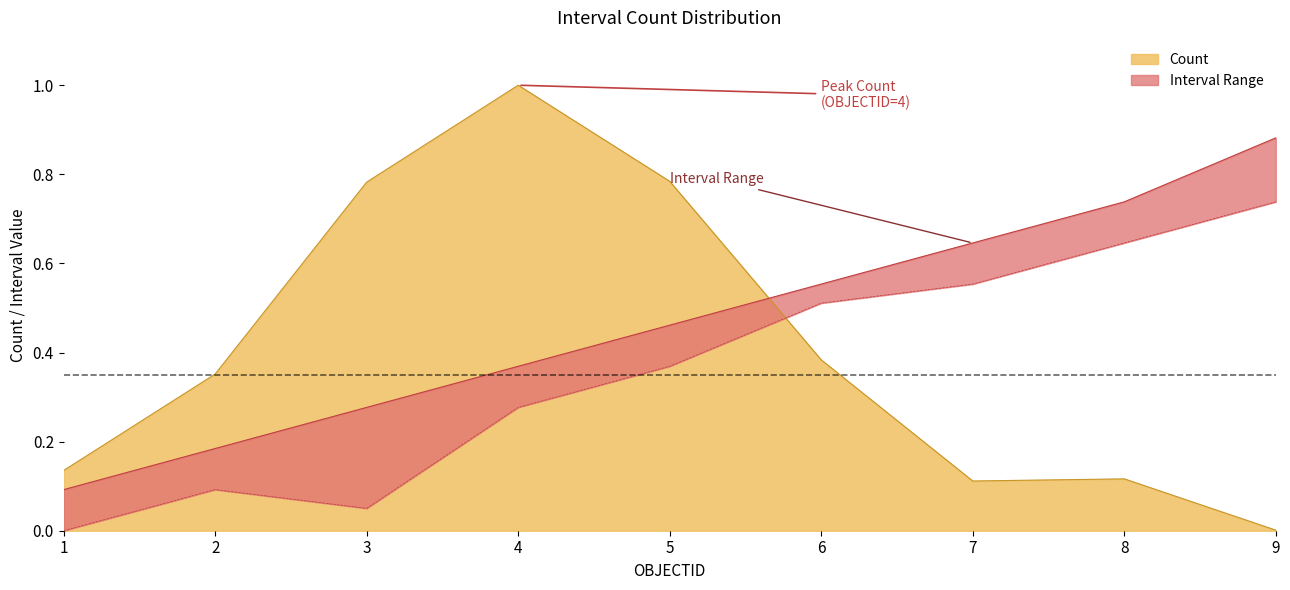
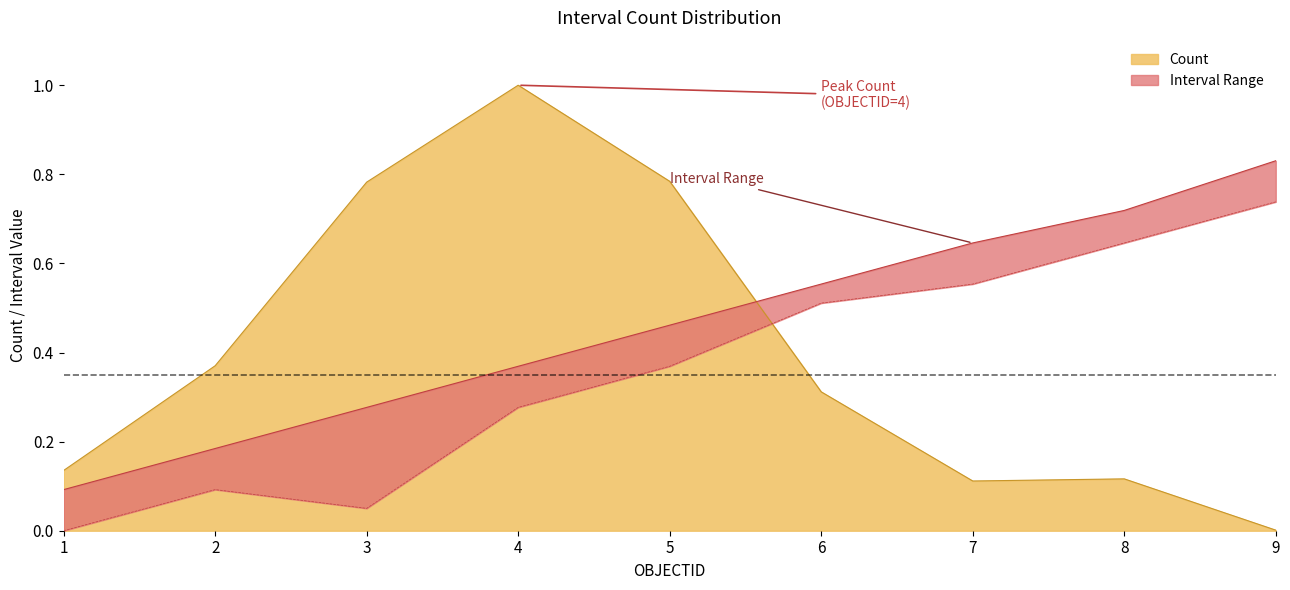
Count, 2: 0.35 -> 0.37
Count, 6: 0.38 -> 0.31
Interval Range, 8: 0.74 -> 0.72
Interval Range, 9: 0.88 -> 0.83
